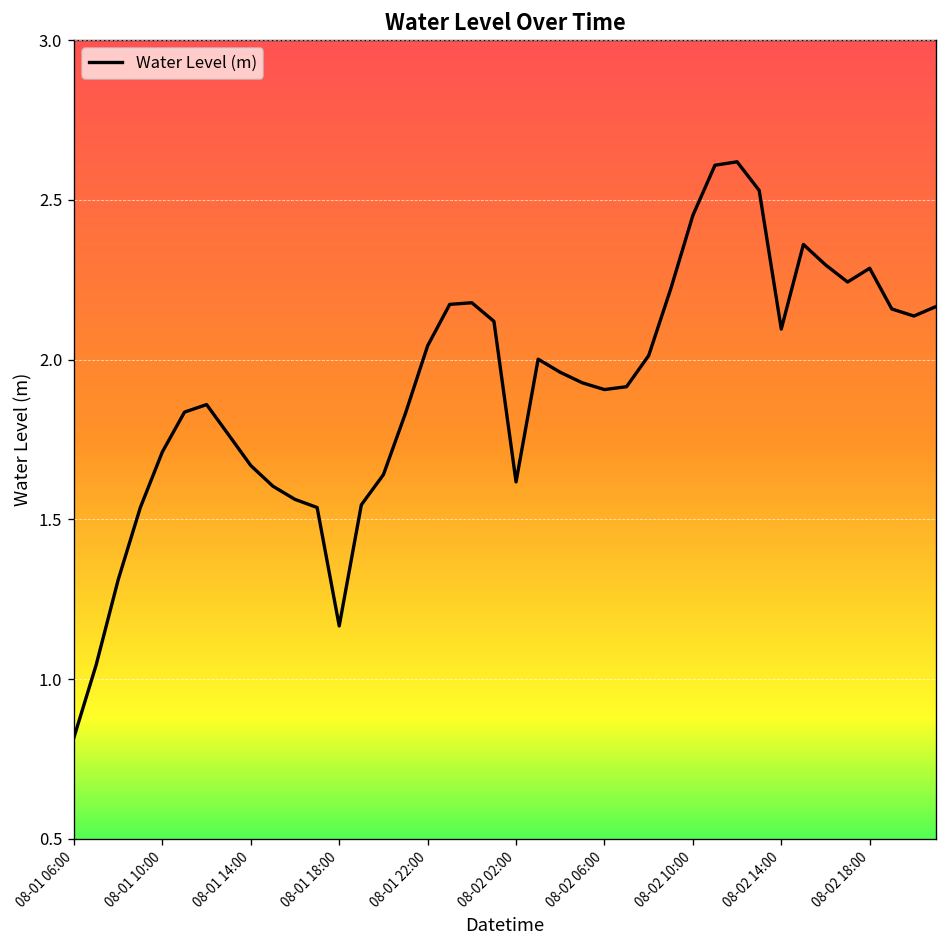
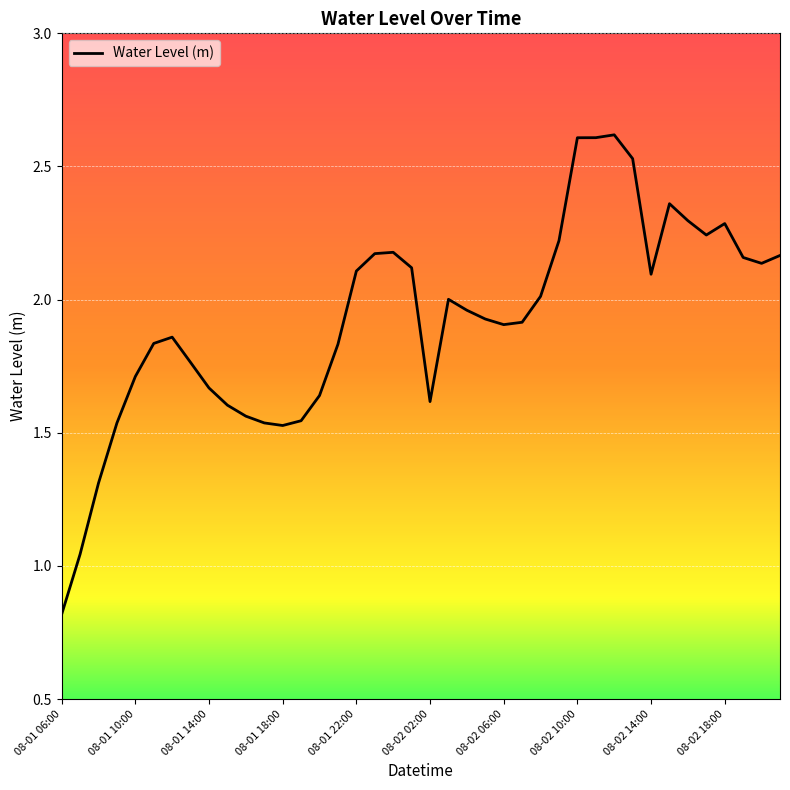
08-01 18:00: 1.17 -> 1.53
08-01 22:00: 2.04 -> 2.11
08-02 10:00: 2.45 -> 2.61
